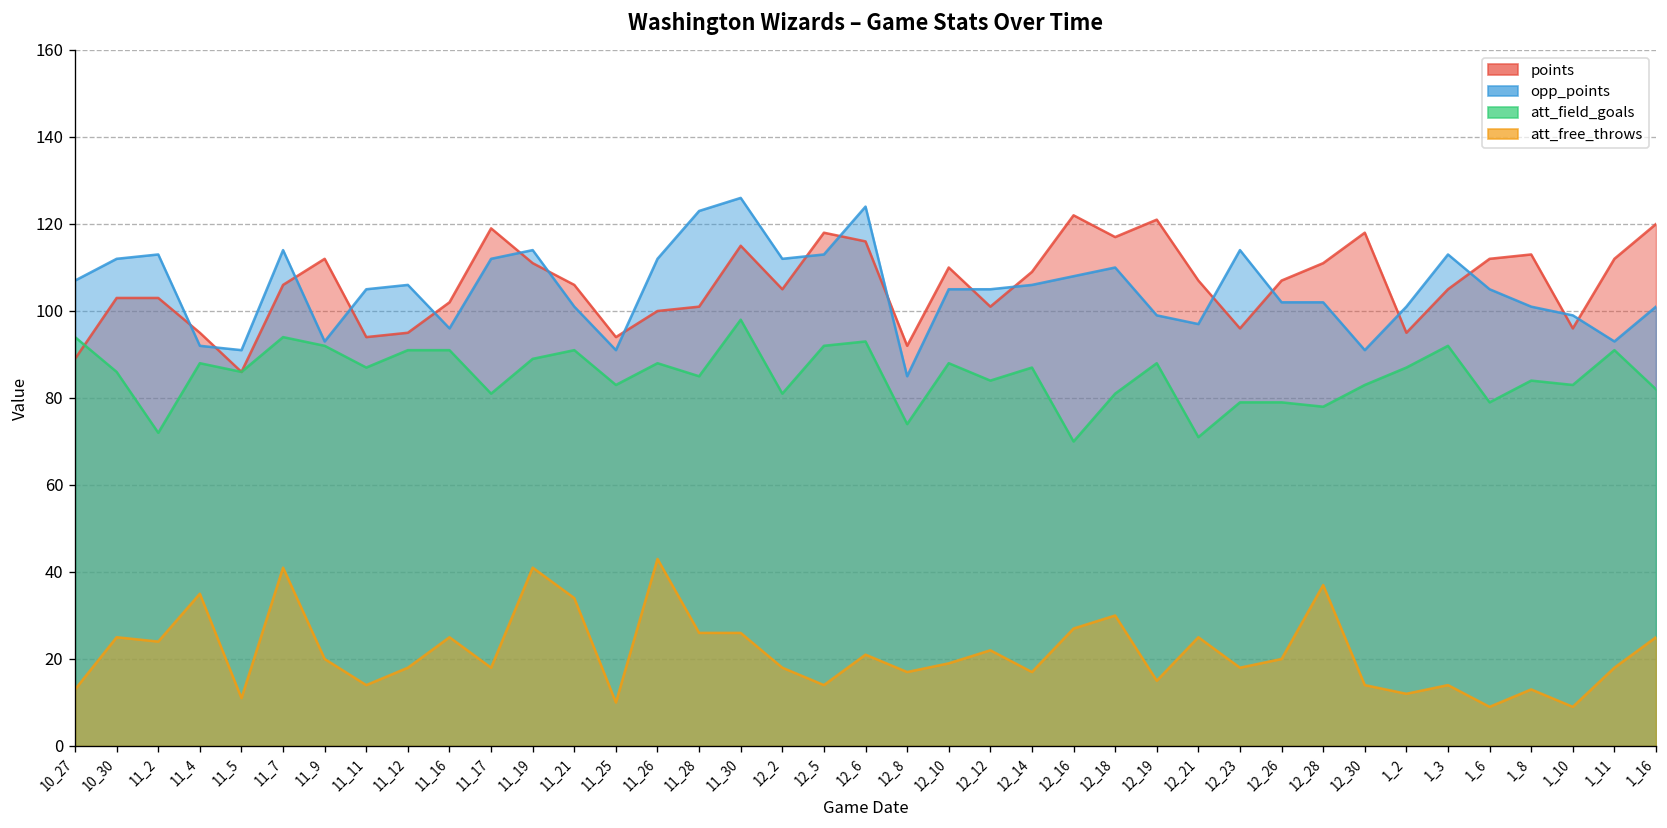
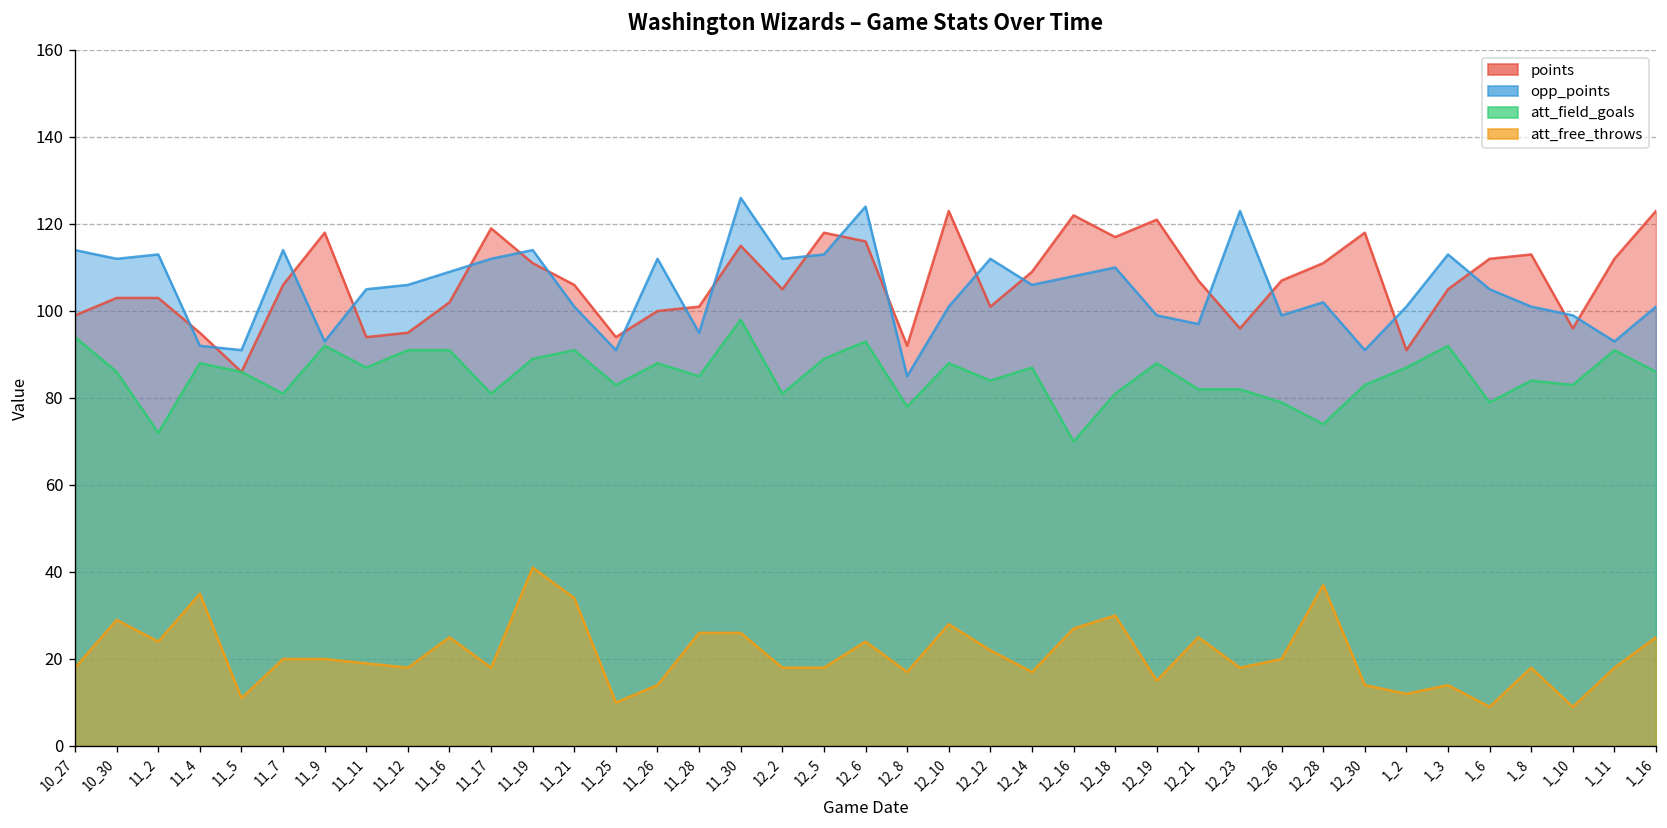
points, 10_27: 89 -> 99
opp_points, 10_27: 107 -> 114
att_free_throws, 10_27: 13 -> 18
att_free_throws, 10_30: 25 -> 29
att_field_goals, 11_7: 94 -> 81
att_free_throws, 11_7: 41 -> 20
points, 11_9: 112 -> 118
att_free_throws, 11_11: 14 -> 19
opp_points, 11_16: 96 -> 109
att_free_throws, 11_26: 43 -> 14
opp_points, 11_28: 123 -> 95
att_field_goals, 12_5: 92 -> 89
att_free_throws, 12_5: 14 -> 18
att_free_throws, 12_6: 21 -> 24
att_field_goals, 12_8: 74 -> 78
points, 12_10: 110 -> 123
opp_points, 12_10: 105 -> 101
att_free_throws, 12_10: 19 -> 28
opp_points, 12_12: 105 -> 112
att_field_goals, 12_21: 71 -> 82
opp_points, 12_23: 114 -> 123
att_field_goals, 12_23: 79 -> 82
opp_points, 12_26: 102 -> 99
att_field_goals, 12_28: 78 -> 74
points, 1_2: 95 -> 91
att_free_throws, 1_8: 13 -> 18
points, 1_16: 120 -> 123
att_field_goals, 1_16: 82 -> 86
